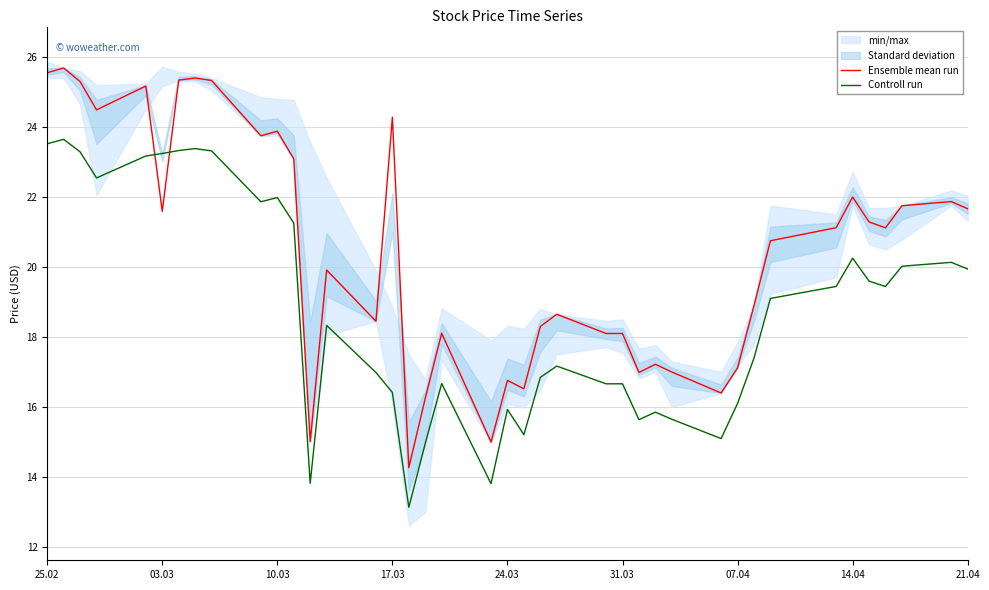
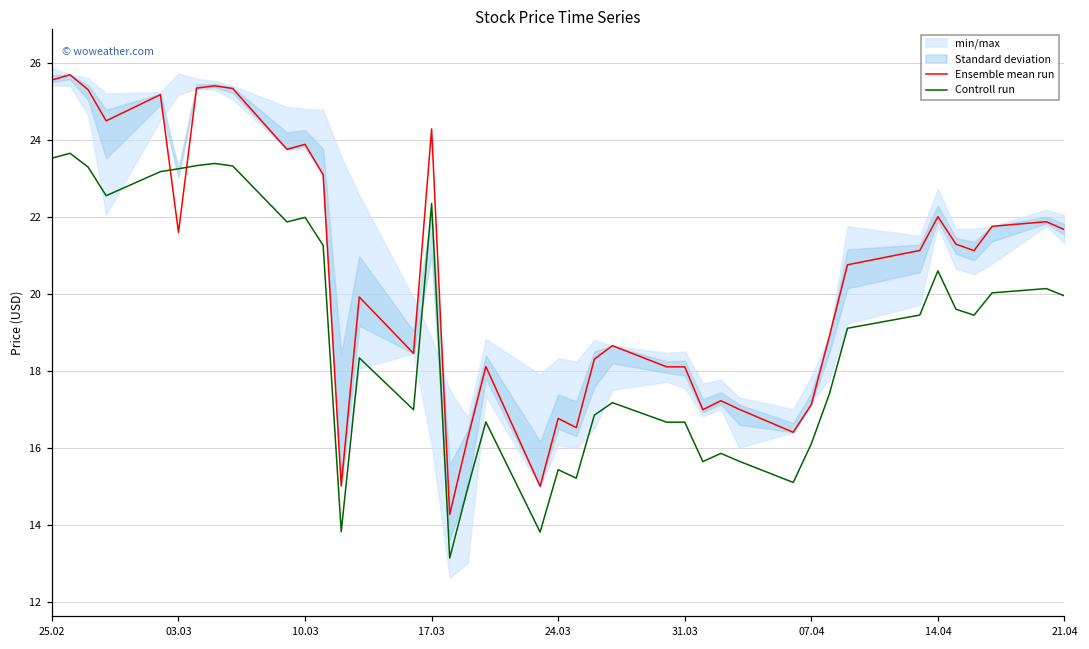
Controll run, 17.03: 16.4 -> 22.3
Controll run, 24.03: 15.9 -> 15.4
Controll run, 14.04: 20.3 -> 20.6
